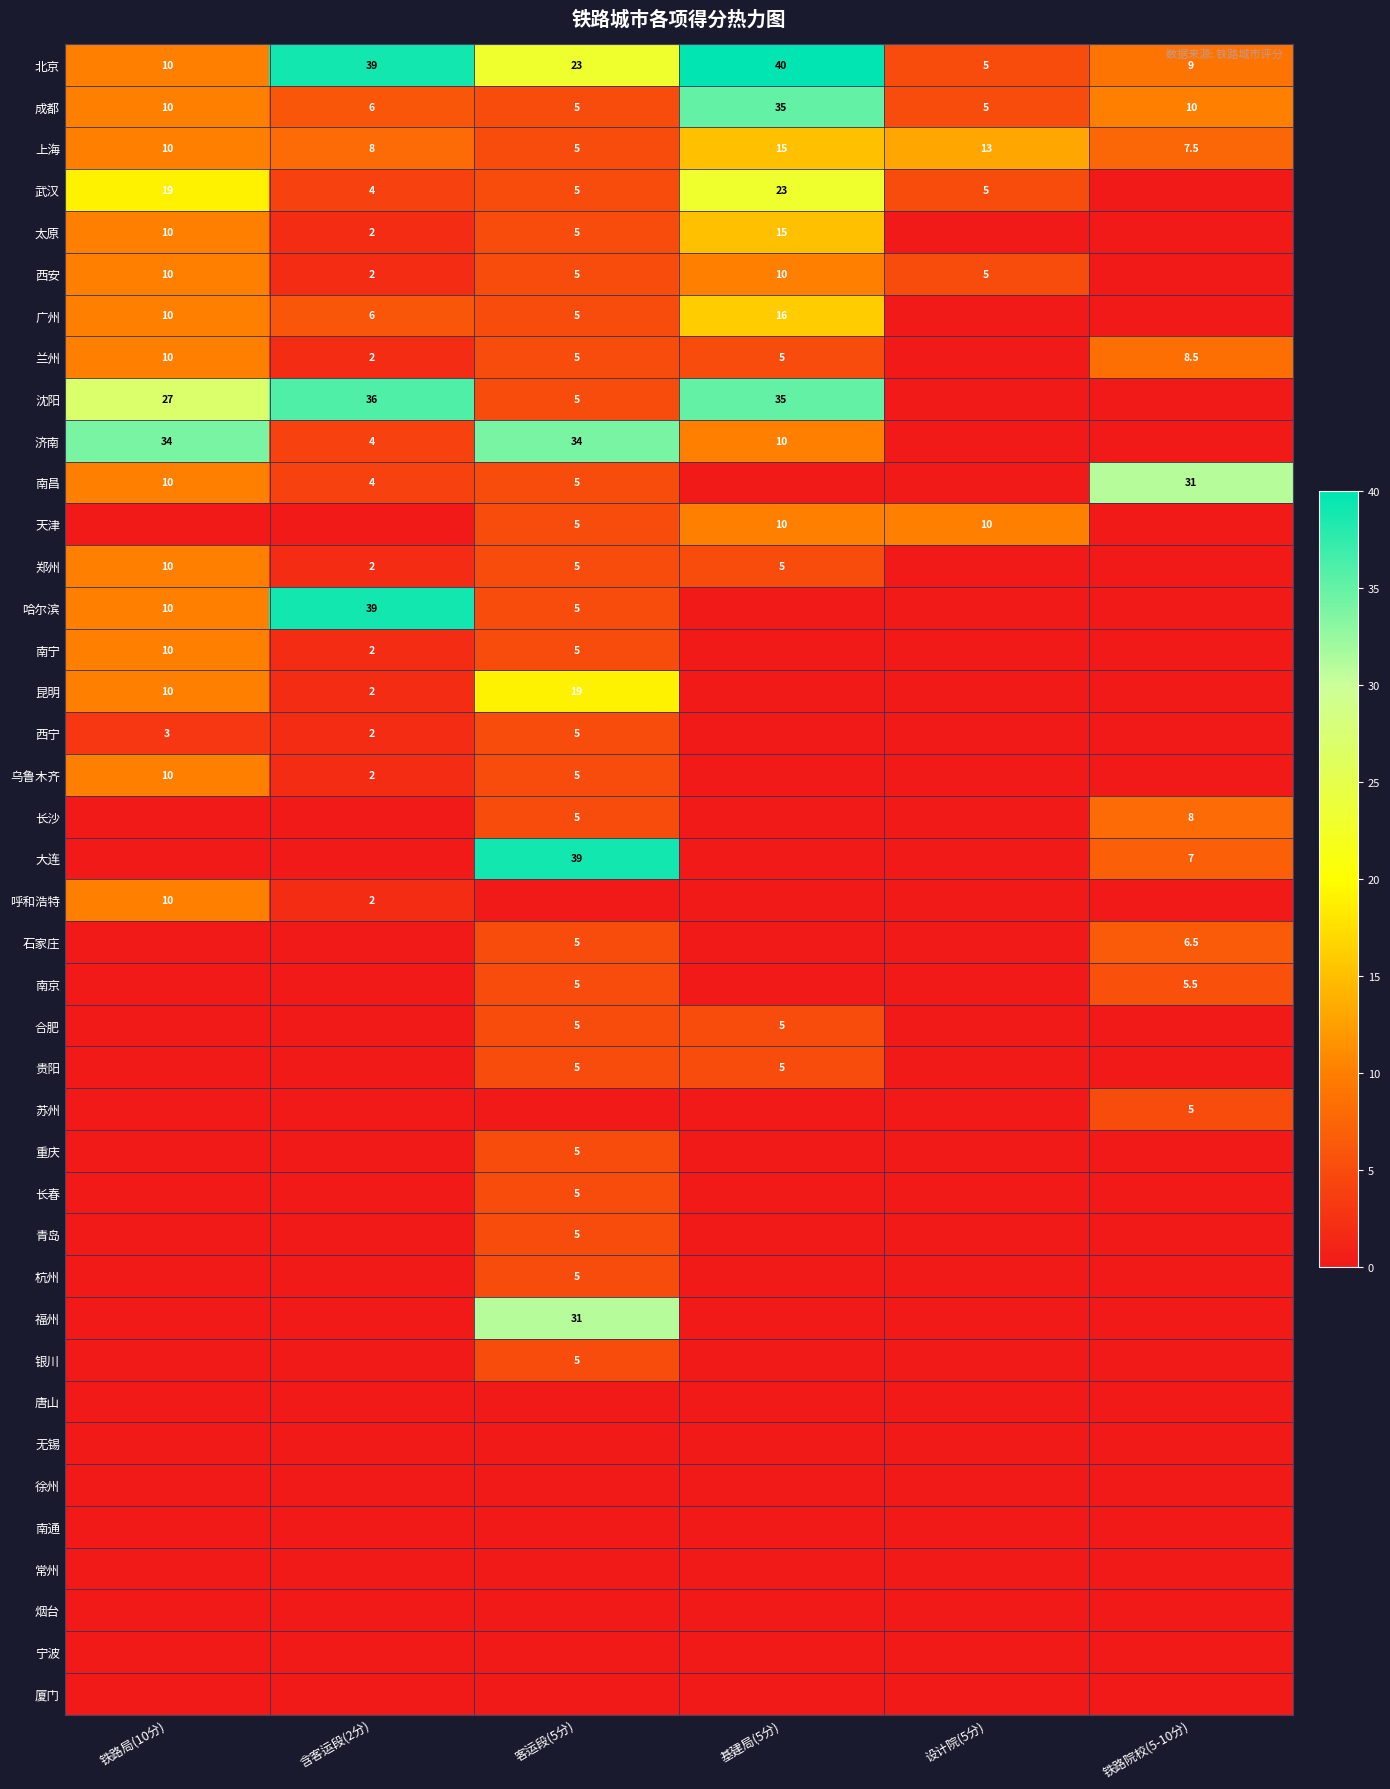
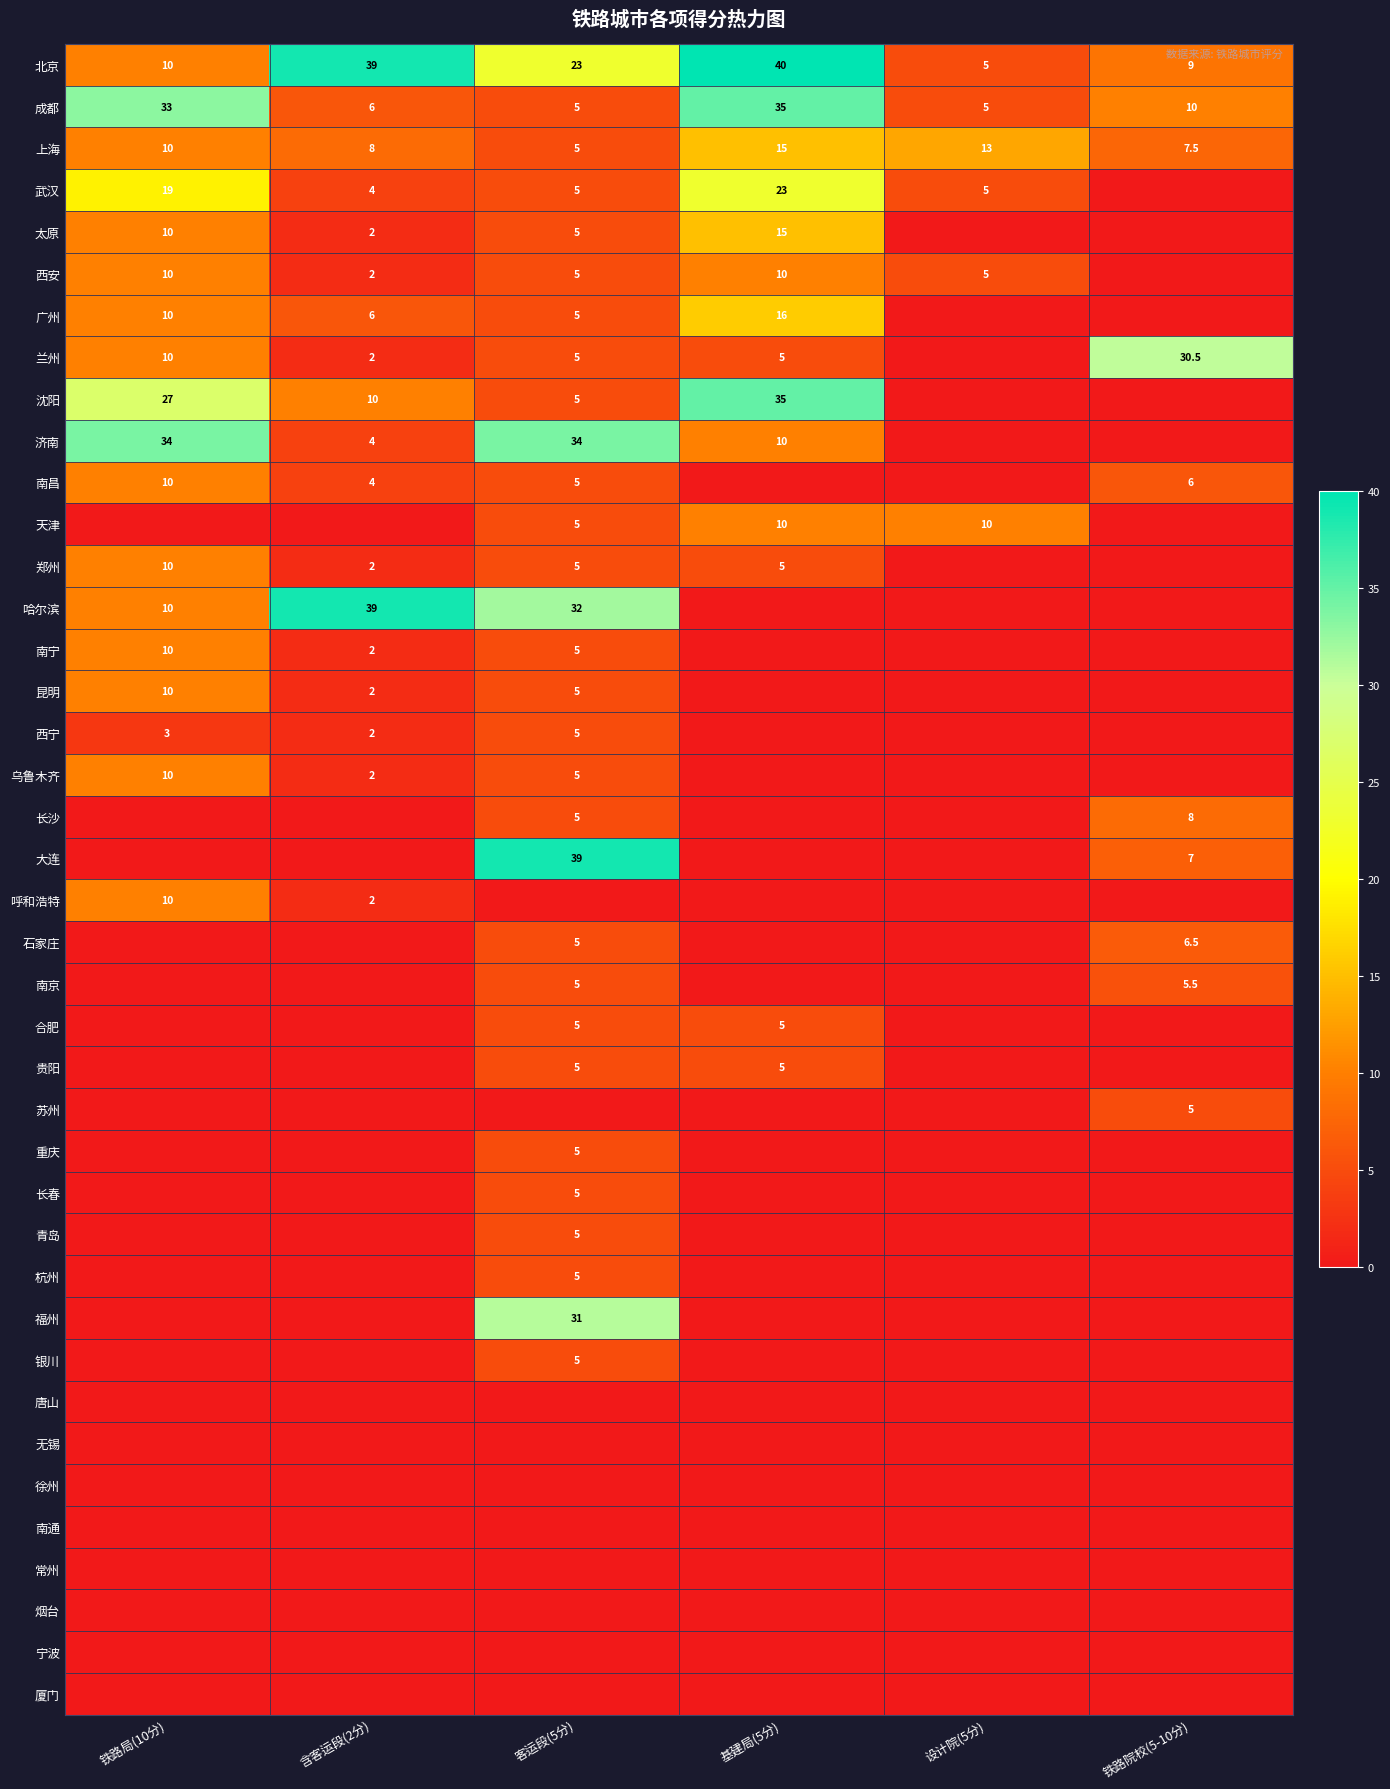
成都, 铁路局(10分): 10 -> 33
兰州, 铁路院校(5-10分): 8.5 -> 30.5
沈阳, 含客运段(2分): 36 -> 10
南昌, 铁路院校(5-10分): 31 -> 6
哈尔滨, 客运段(5分): 5 -> 32
昆明, 客运段(5分): 19 -> 5
